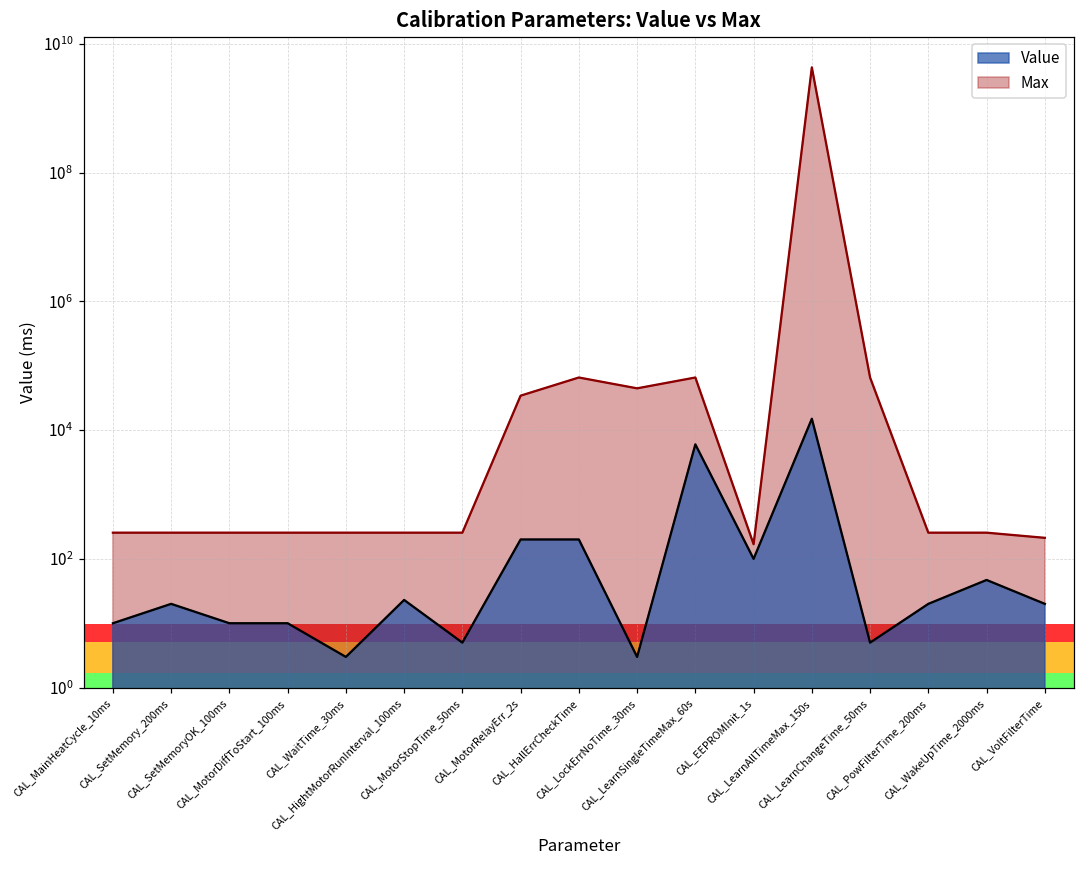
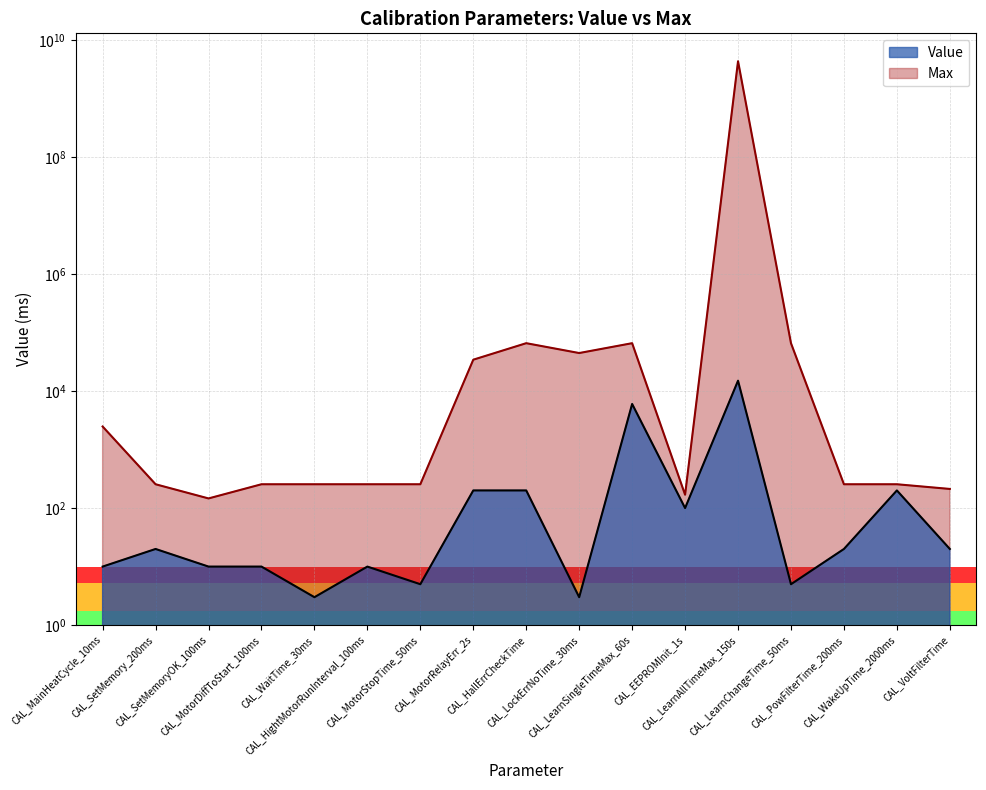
Max, CAL_MainHeatCycle_10ms: 300 -> 2500
Max, CAL_SetMemoryOK_100ms: 300 -> 150
Value, CAL_HightMotorRunInterval_100ms: 23 -> 10
Value, CAL_WakeUpTime_2000ms: 50 -> 200
